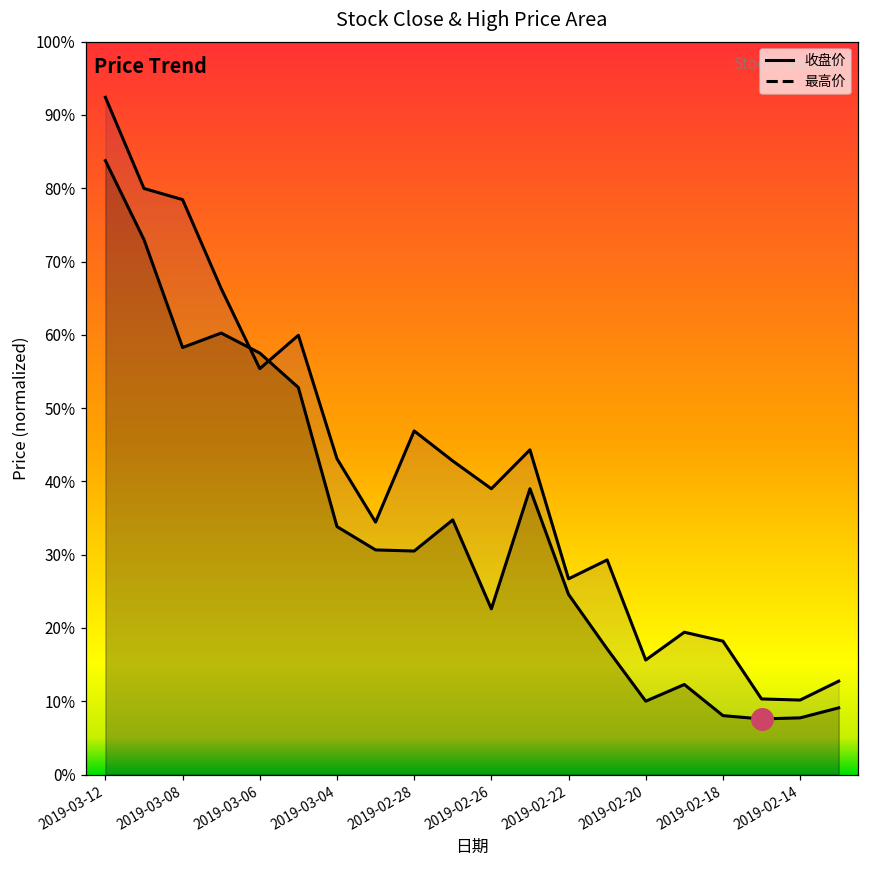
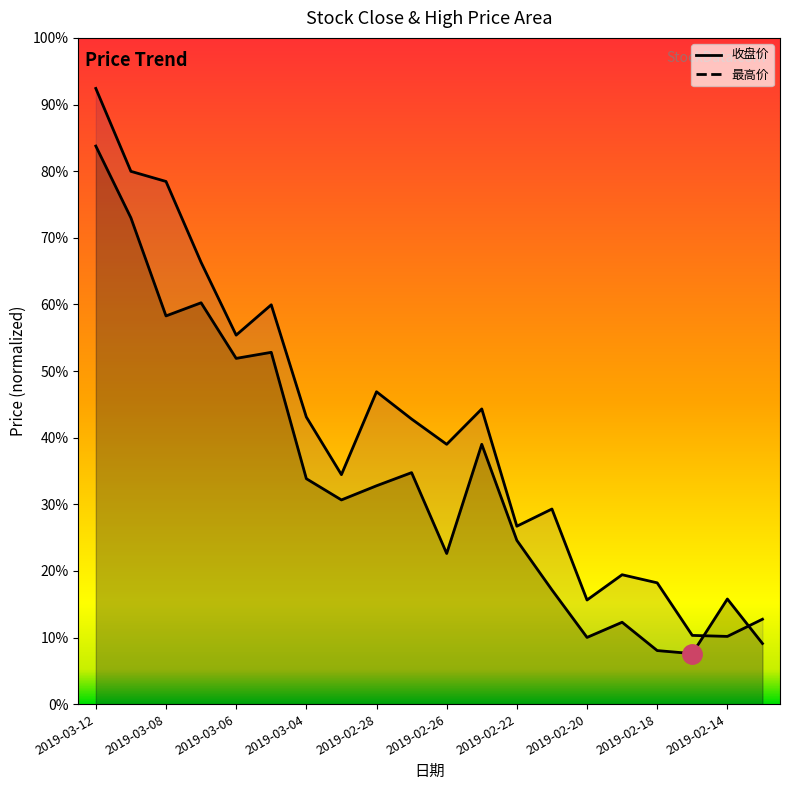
收盘价, 2019-03-06: 58% -> 52%
收盘价, 2019-02-28: 31% -> 33%
收盘价, 2019-02-14: 8% -> 16%
